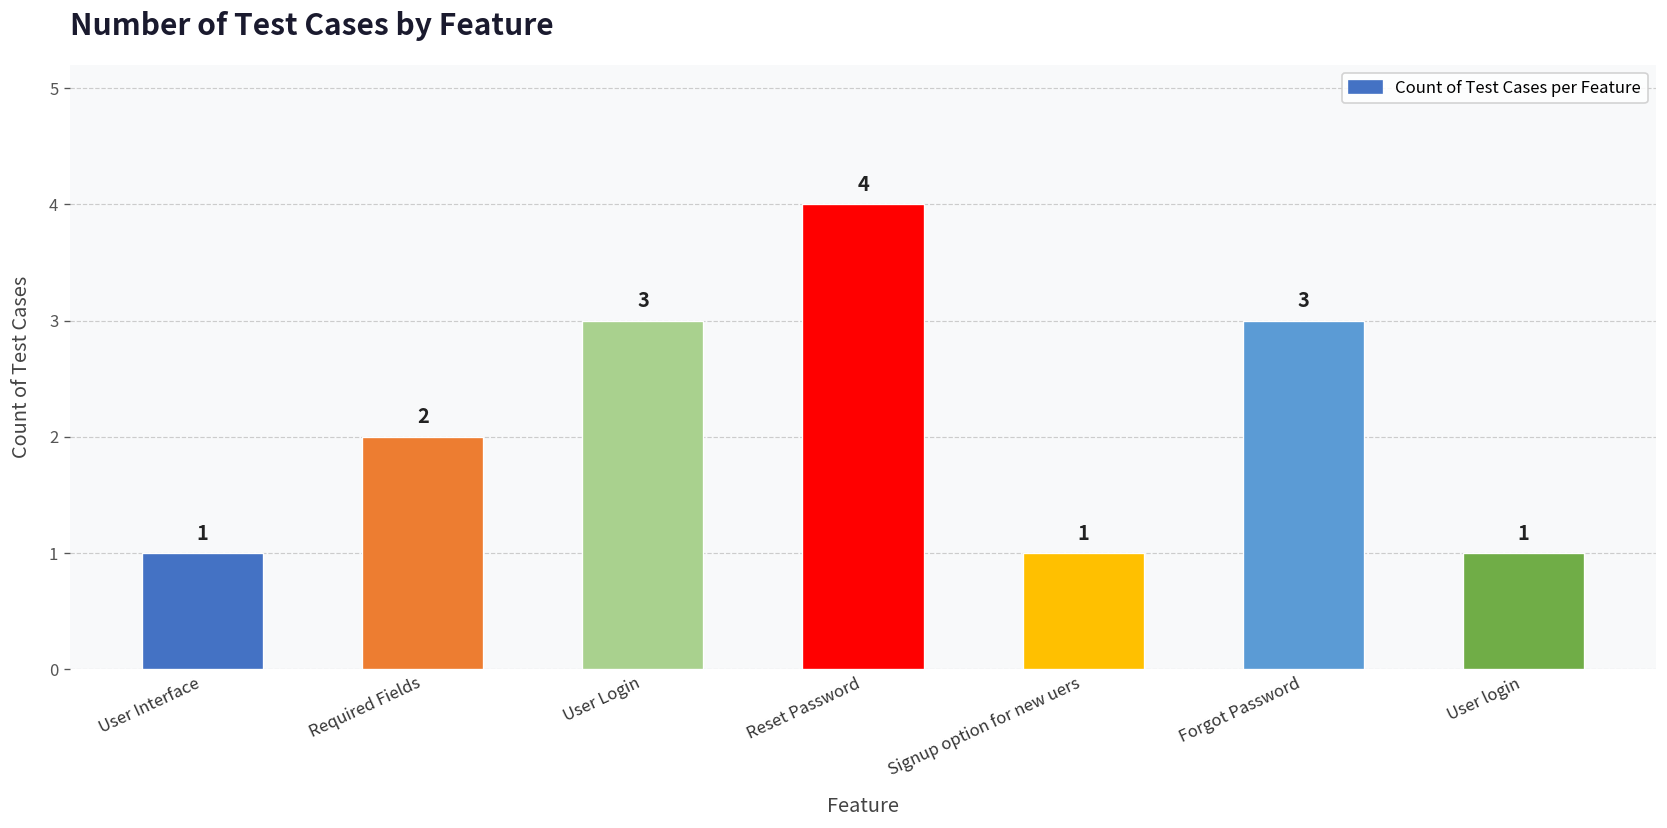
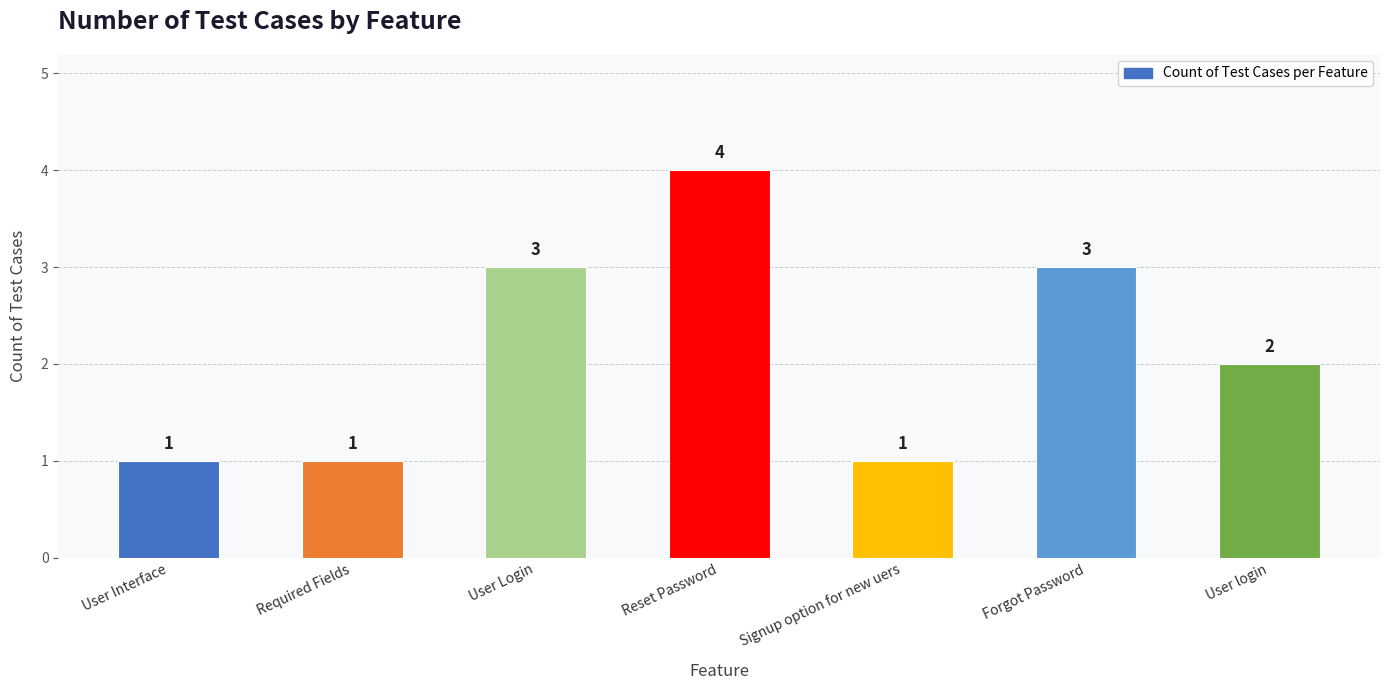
Required Fields: 2 -> 1
User login: 1 -> 2
